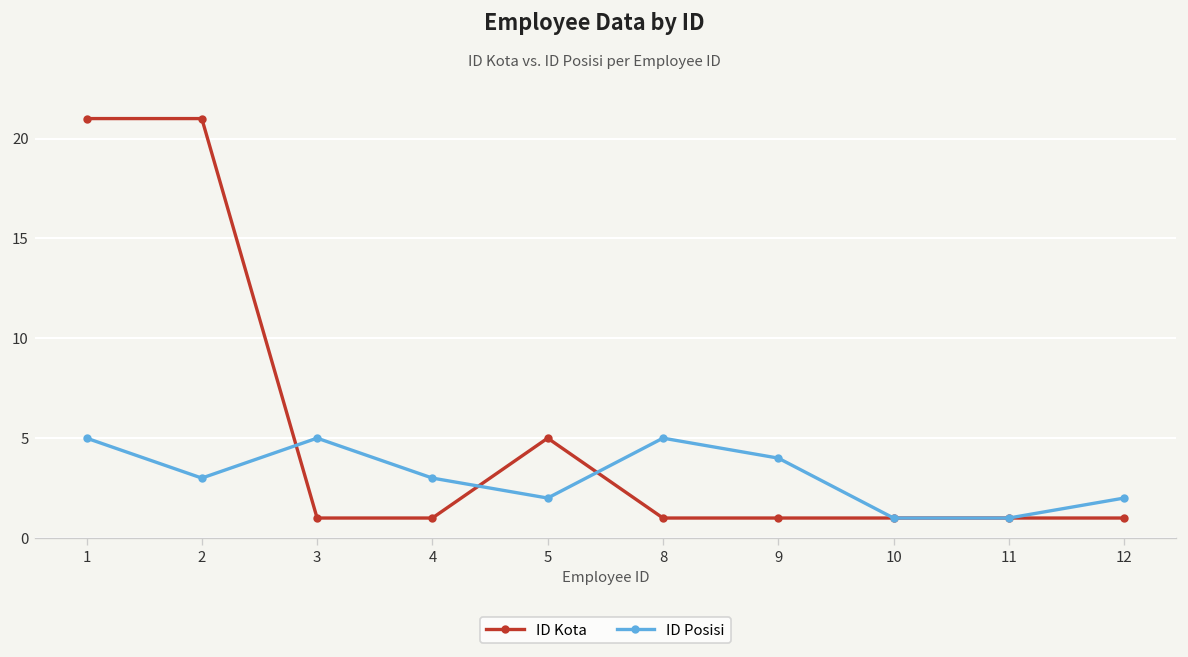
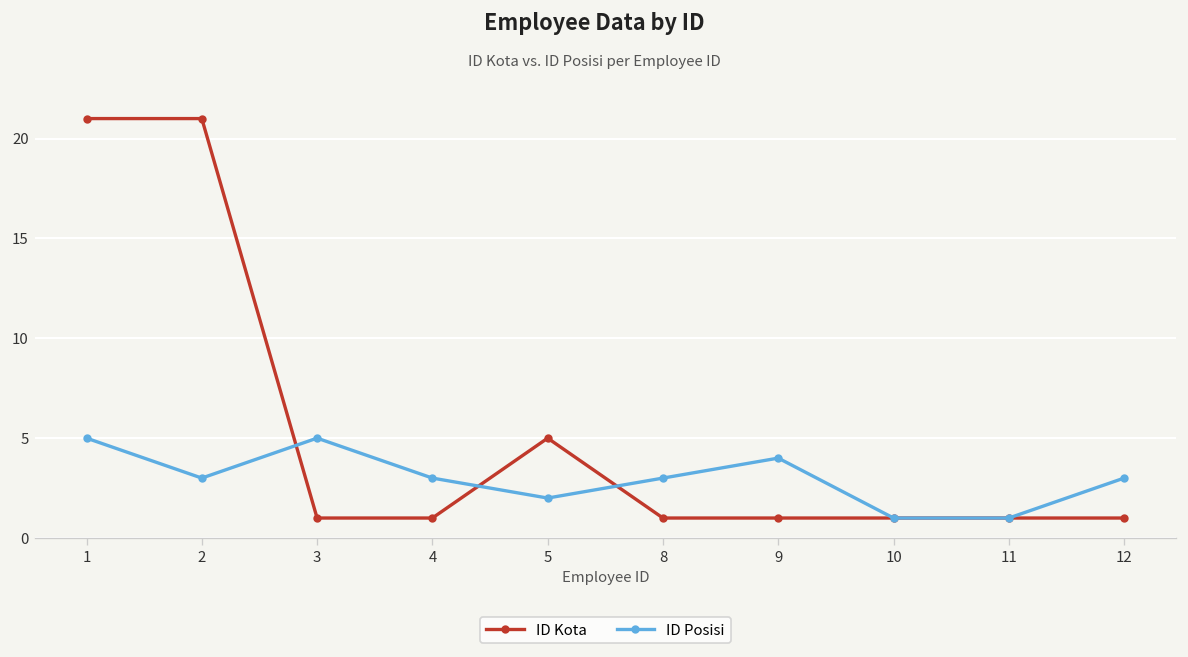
ID Posisi, 8: 5 -> 3
ID Posisi, 12: 2 -> 3
